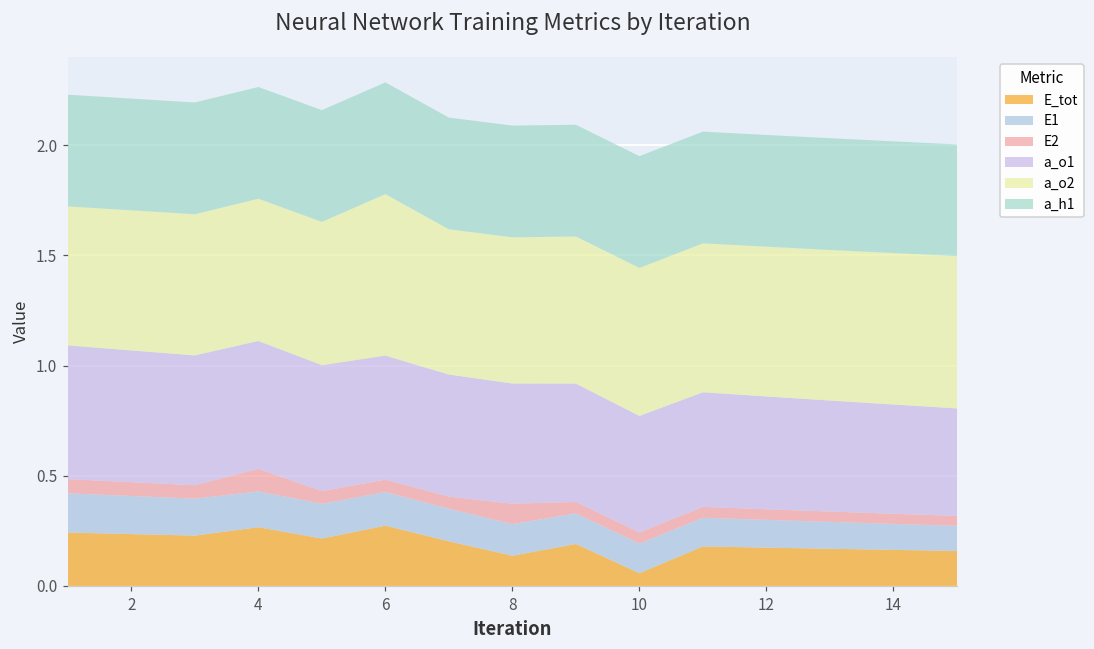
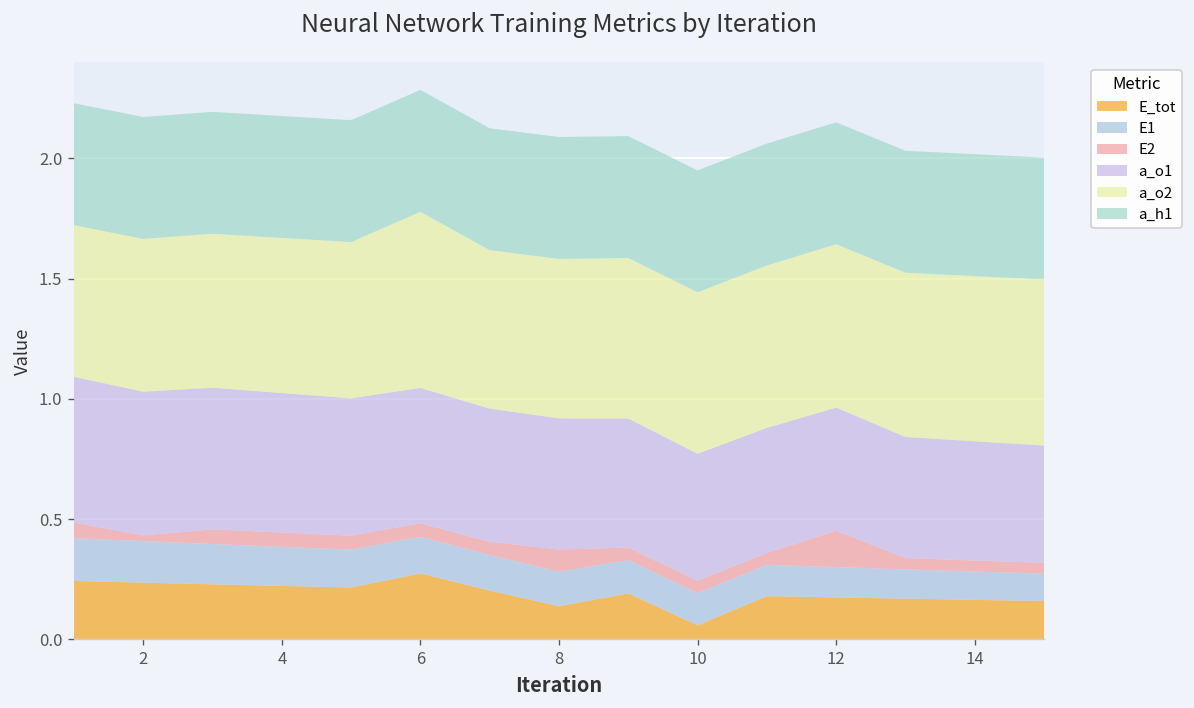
E2, 2: 0.06 -> 0.02
E_tot, 4: 0.27 -> 0.22
E2, 4: 0.10 -> 0.06
E2, 12: 0.05 -> 0.15
